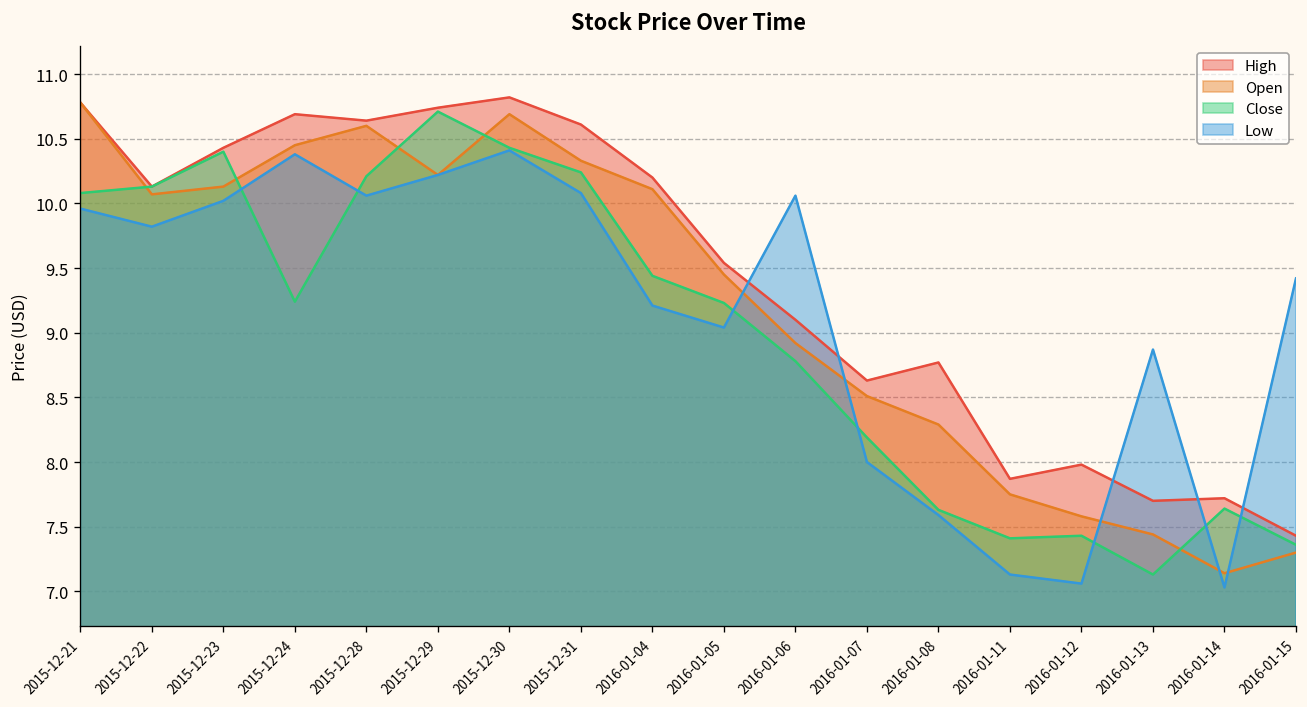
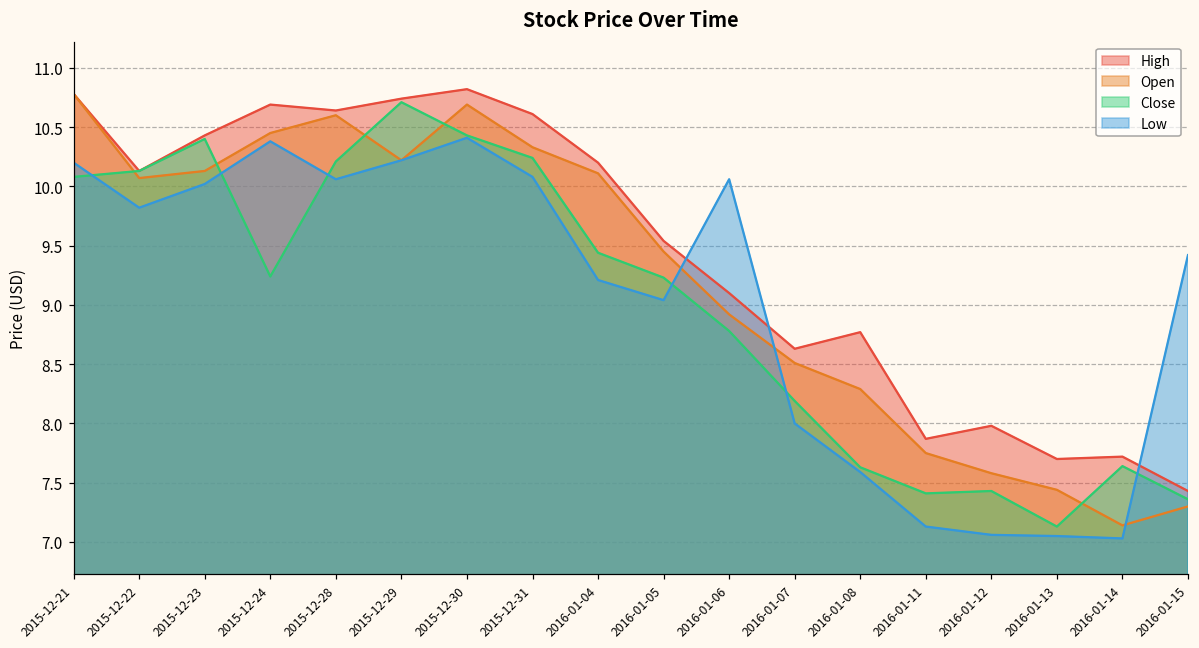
Low, 2015-12-21: 9.96 -> 10.20
Low, 2016-01-13: 8.87 -> 7.05
